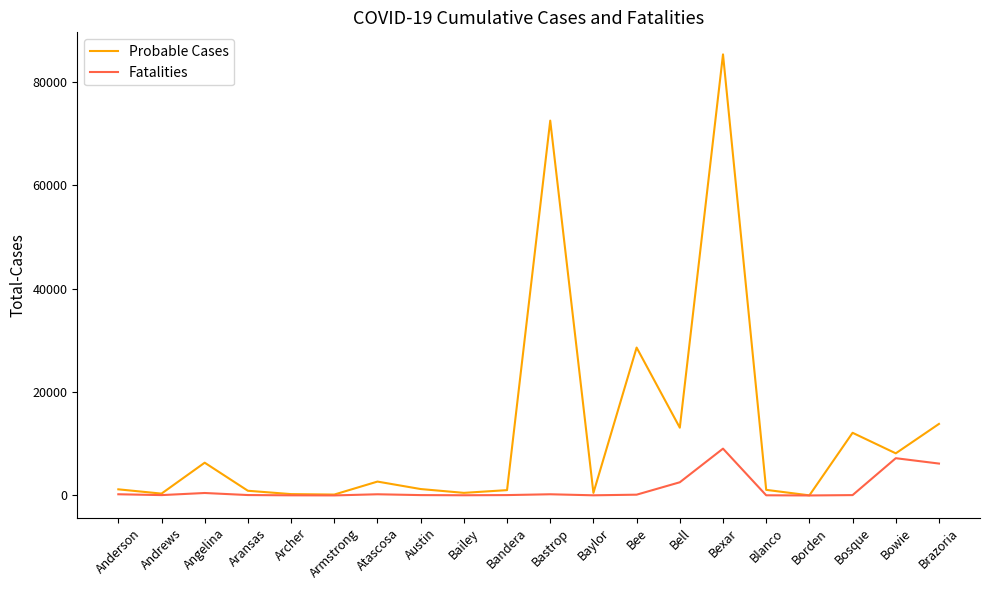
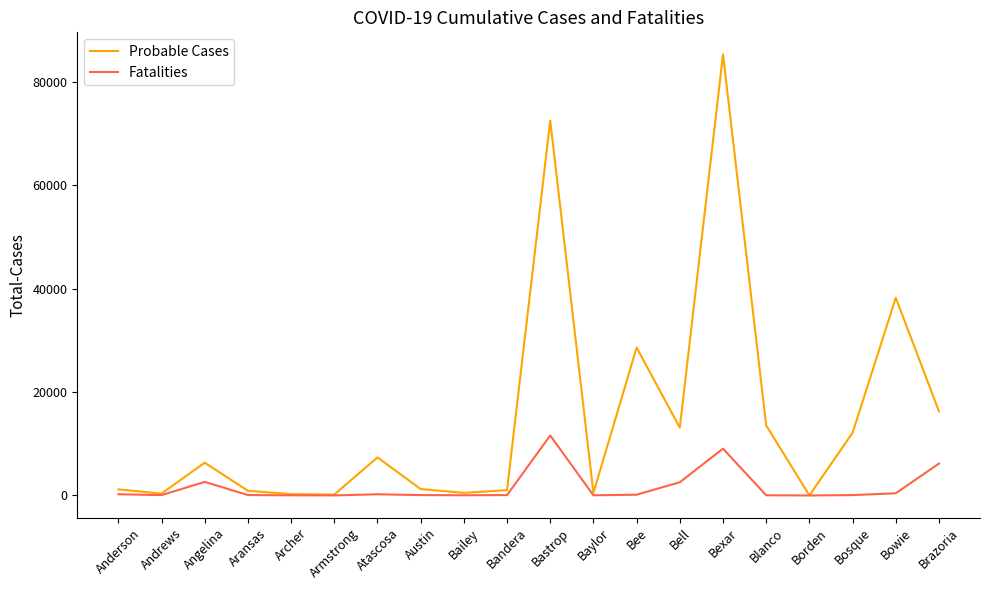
Fatalities, Angelina: 0 -> 3000
Probable Cases, Atascosa: 3000 -> 7000
Fatalities, Bastrop: 0 -> 12000
Probable Cases, Blanco: 1000 -> 14000
Probable Cases, Bowie: 8000 -> 38000
Fatalities, Bowie: 7000 -> 0
Probable Cases, Brazoria: 14000 -> 16000
